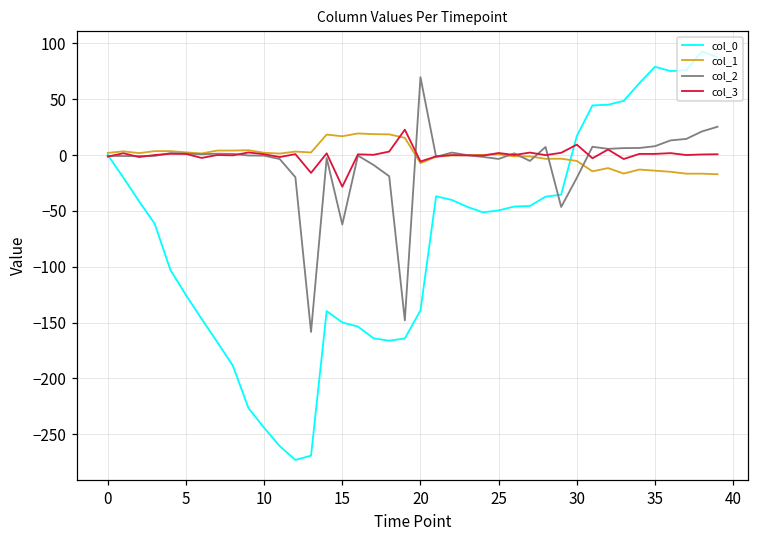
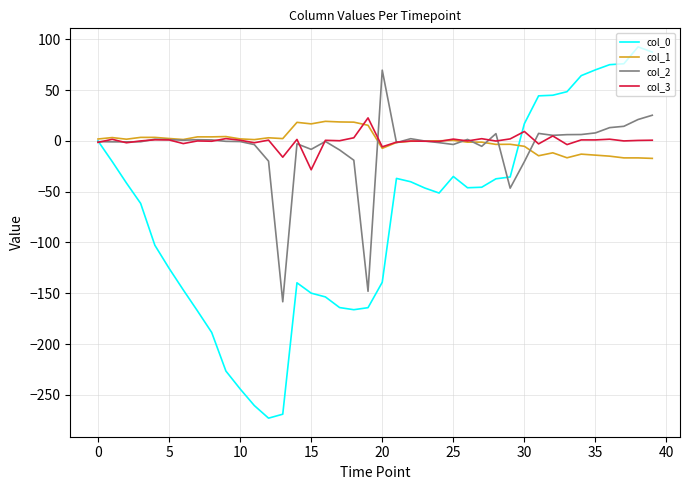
col_2, 15: -62 -> -8
col_0, 25: -50 -> -35
col_0, 35: 79 -> 70
